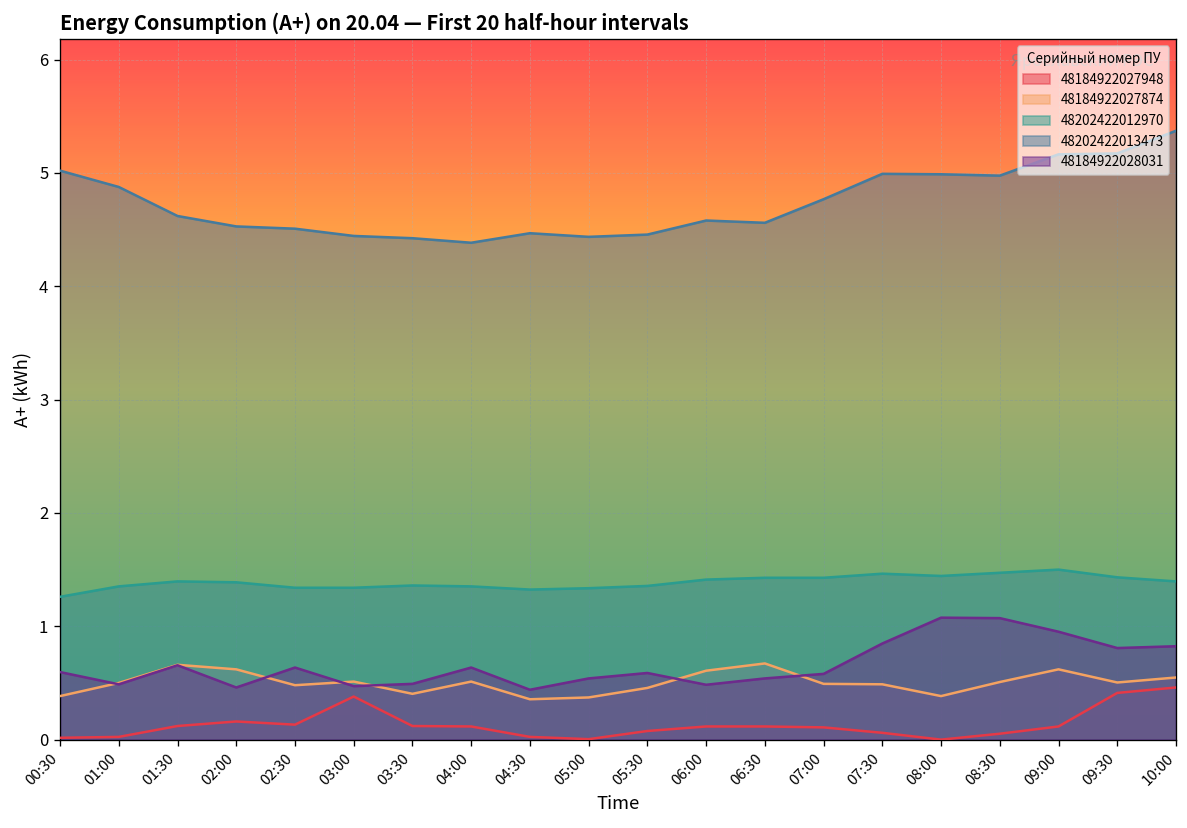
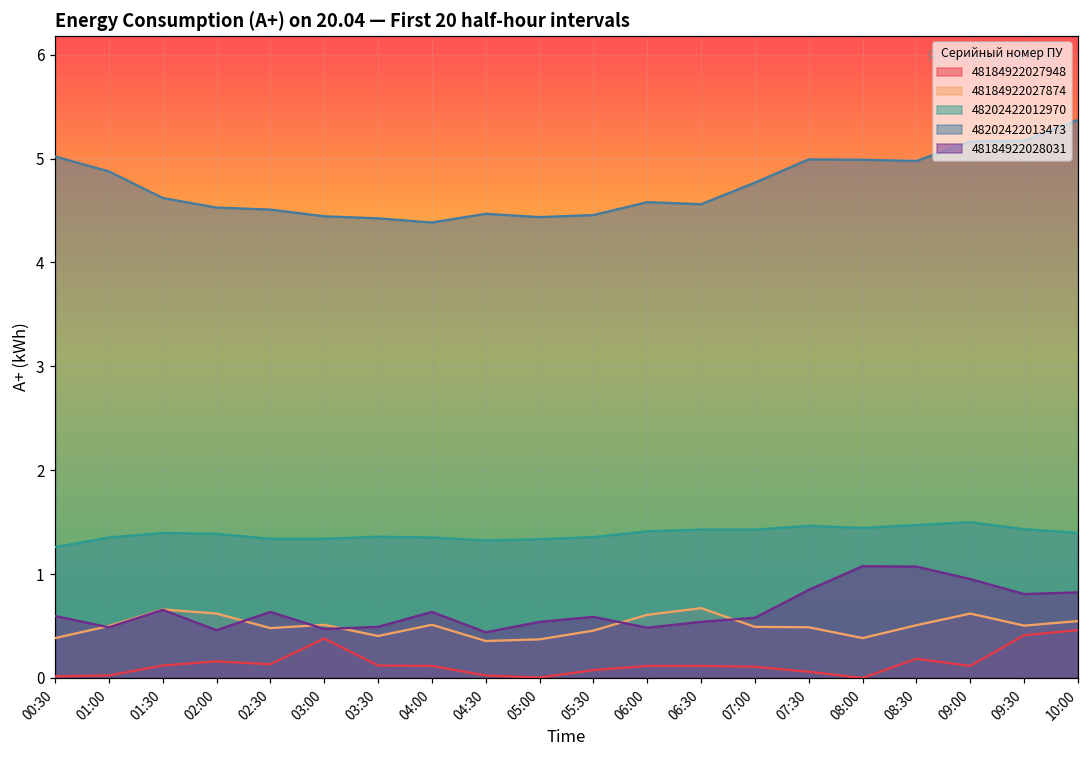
48184922027948, 08:30: 0.1 -> 0.2
